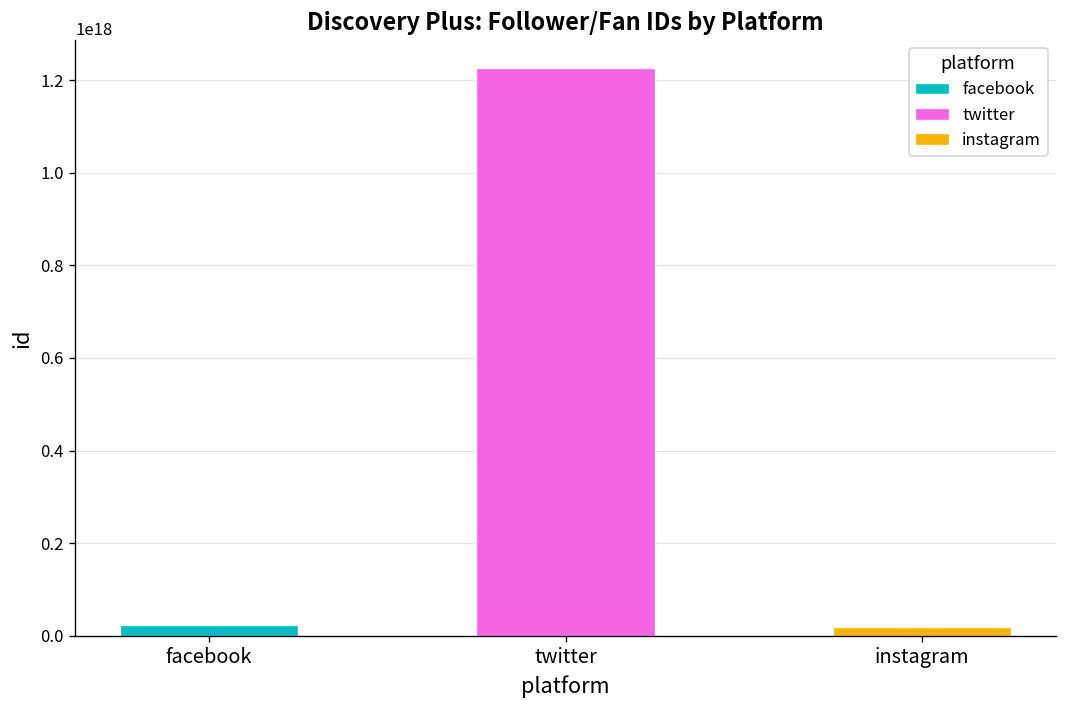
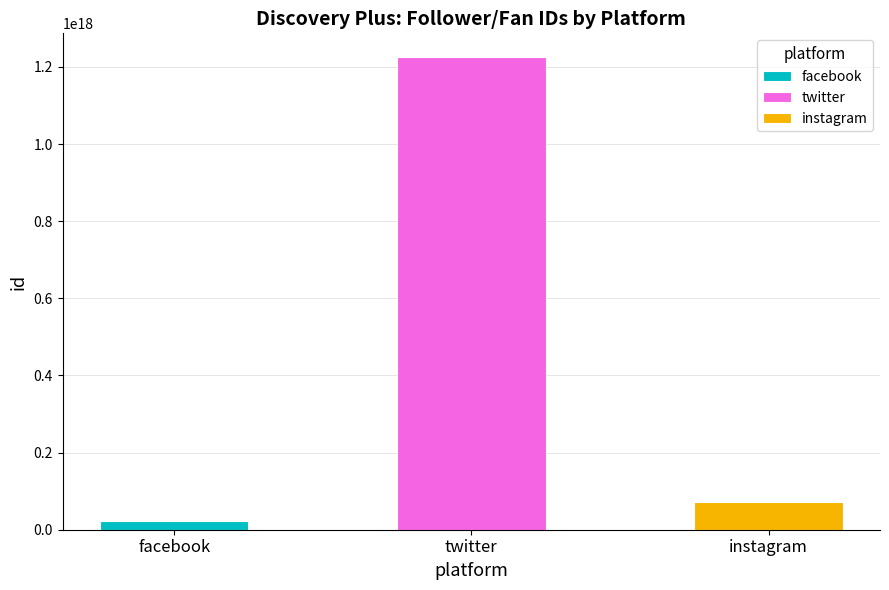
instagram: 20000000000000000 -> 70000000000000000
